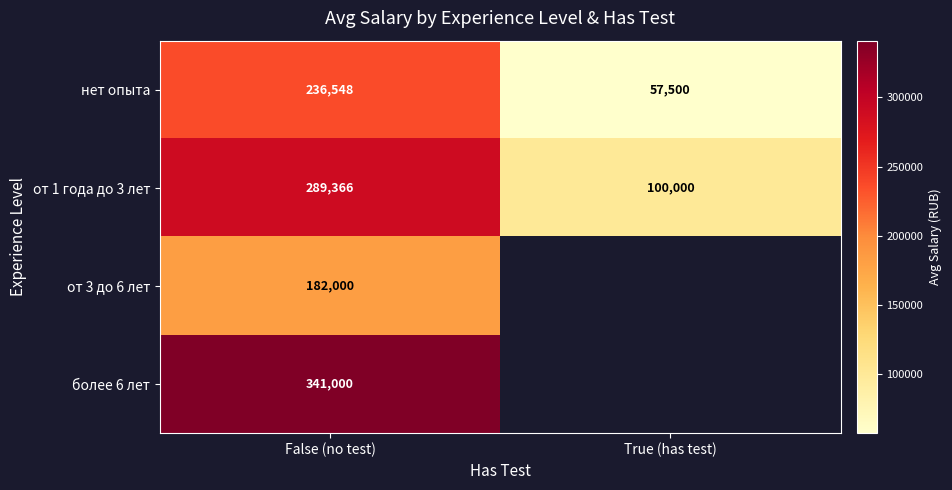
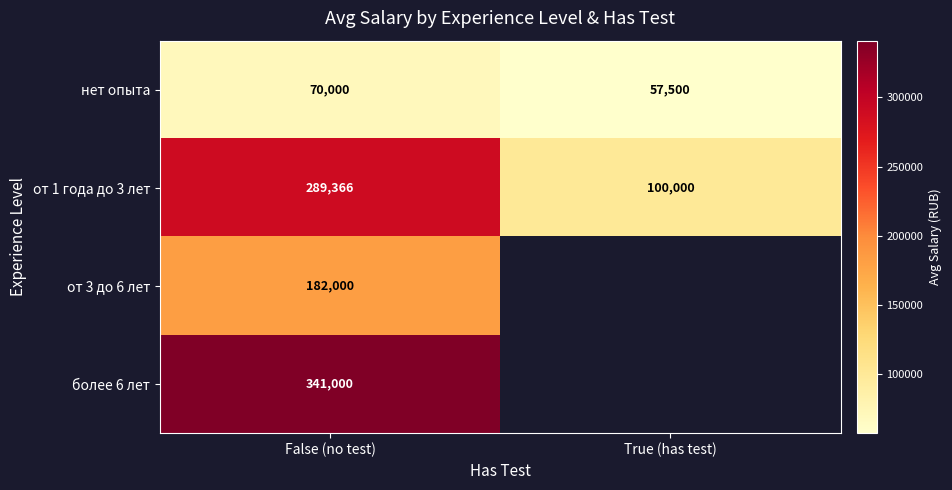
нет опыта, False (no test): 236,548 -> 70,000
